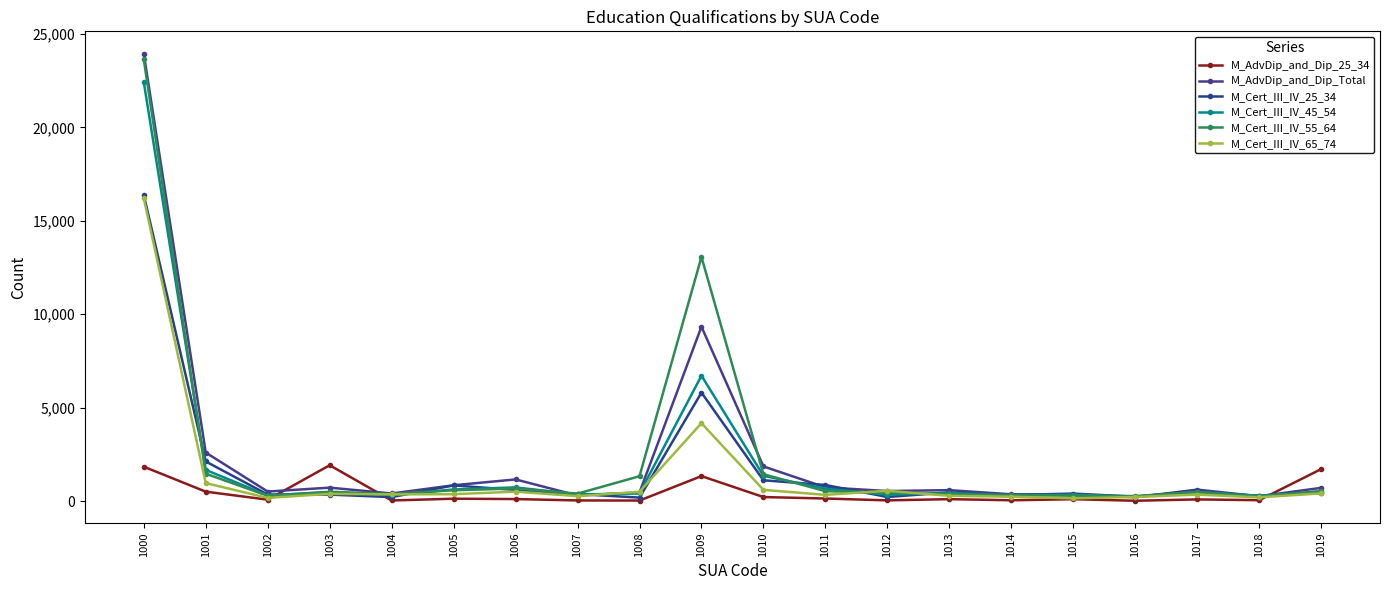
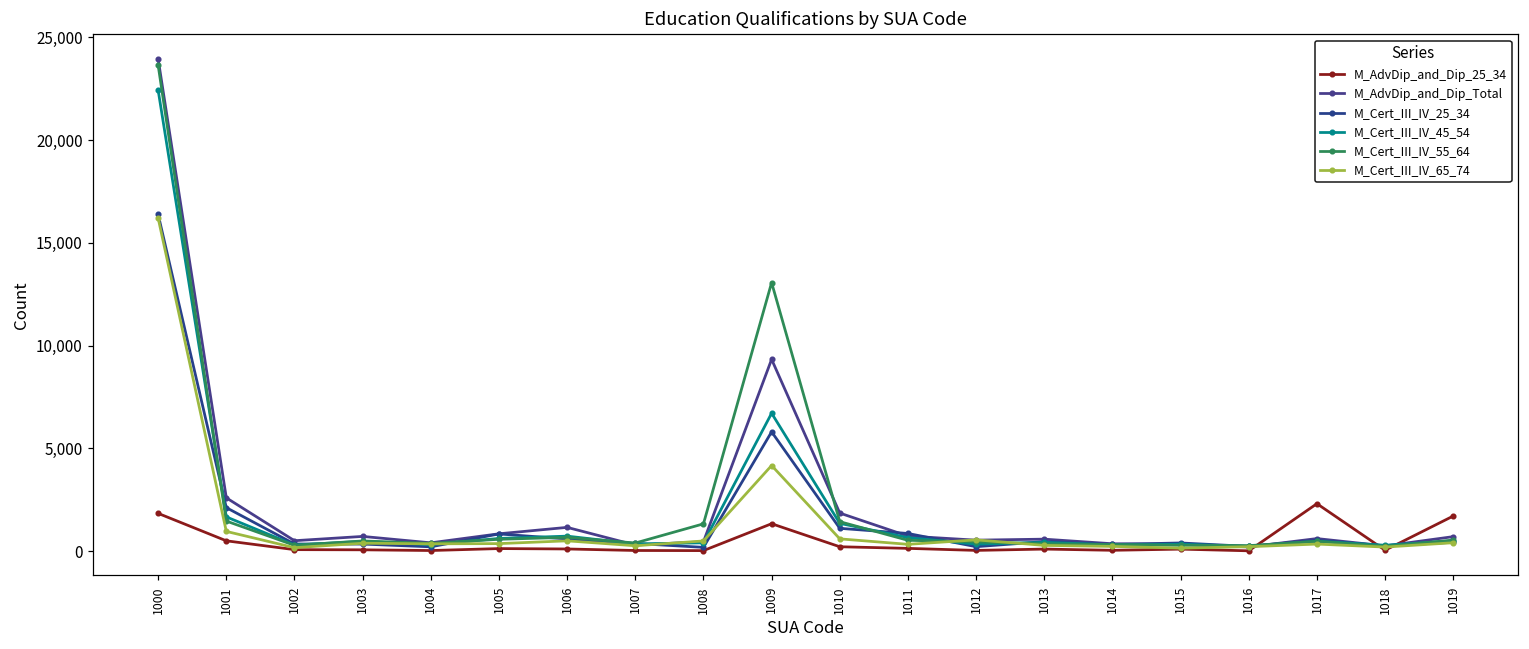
M_AdvDip_and_Dip_25_34, 1003: 1,900 -> 100
M_AdvDip_and_Dip_25_34, 1017: 100 -> 2,300
